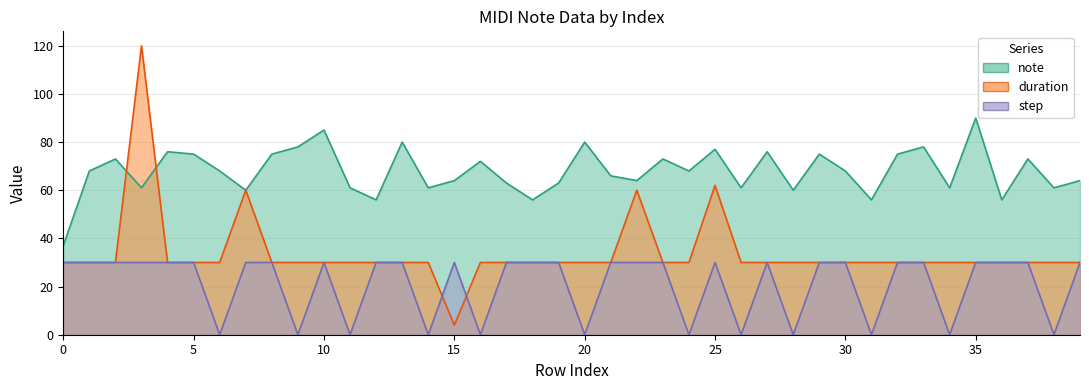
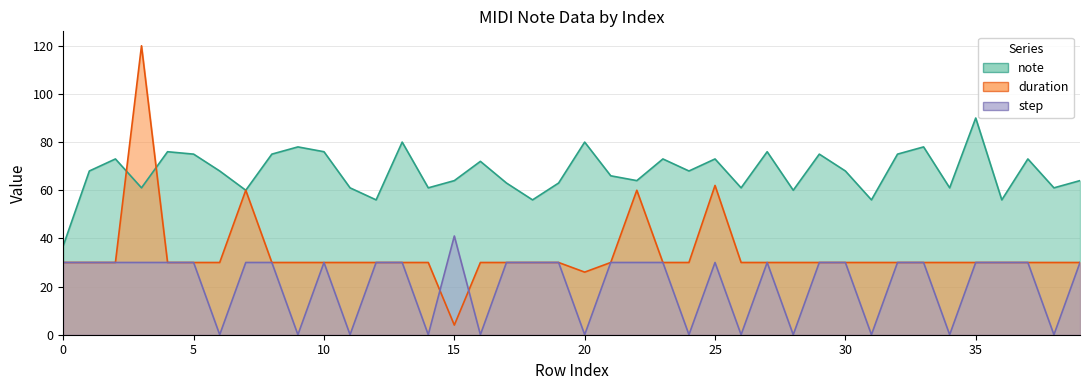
note, 10: 85 -> 76
step, 15: 30 -> 41
duration, 20: 30 -> 26
note, 25: 77 -> 73
